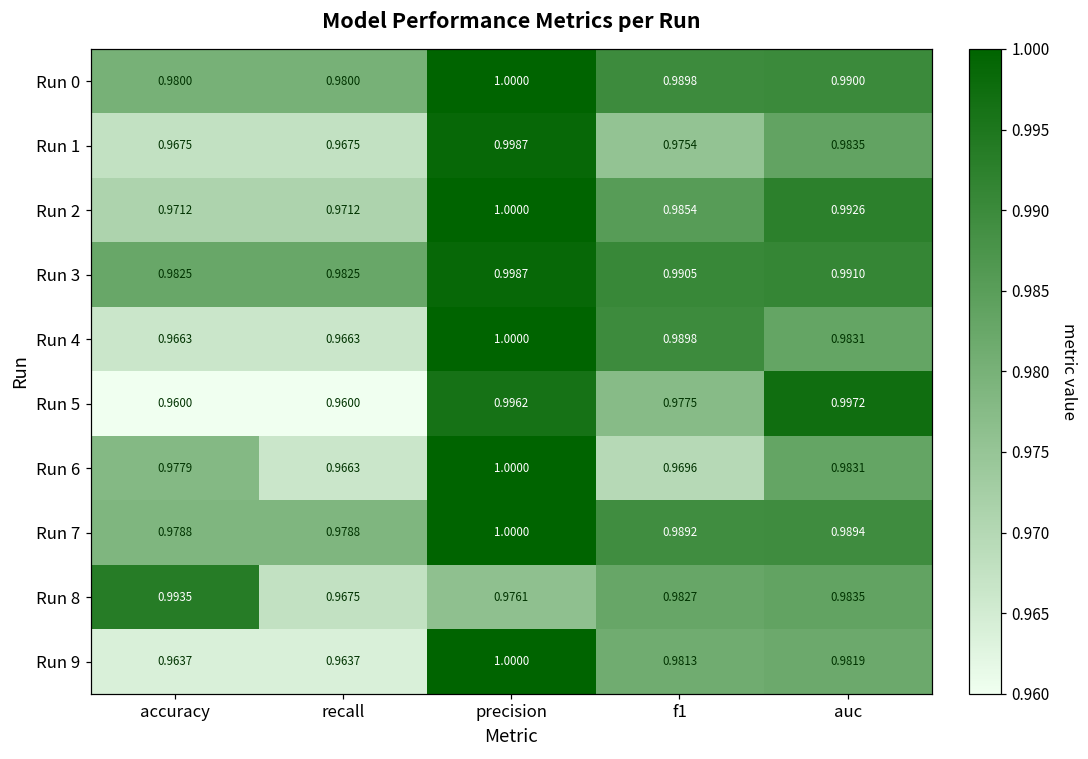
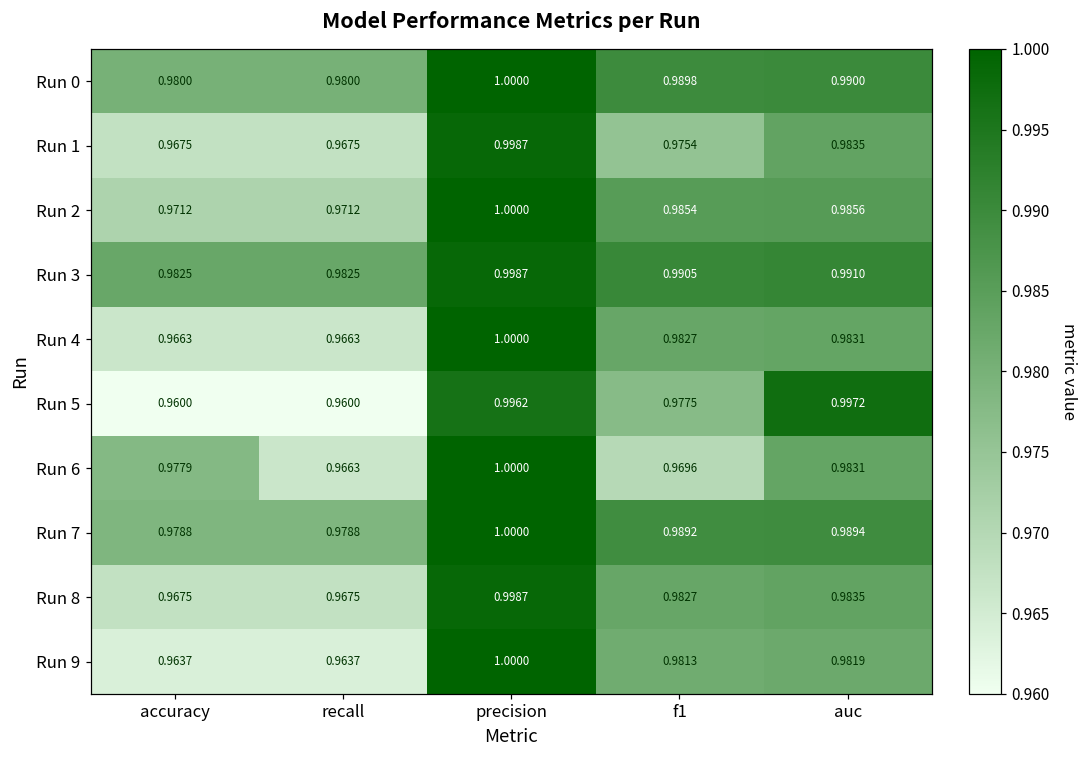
Run 2, auc: 0.9926 -> 0.9856
Run 4, f1: 0.9898 -> 0.9827
Run 8, accuracy: 0.9935 -> 0.9675
Run 8, precision: 0.9761 -> 0.9987
